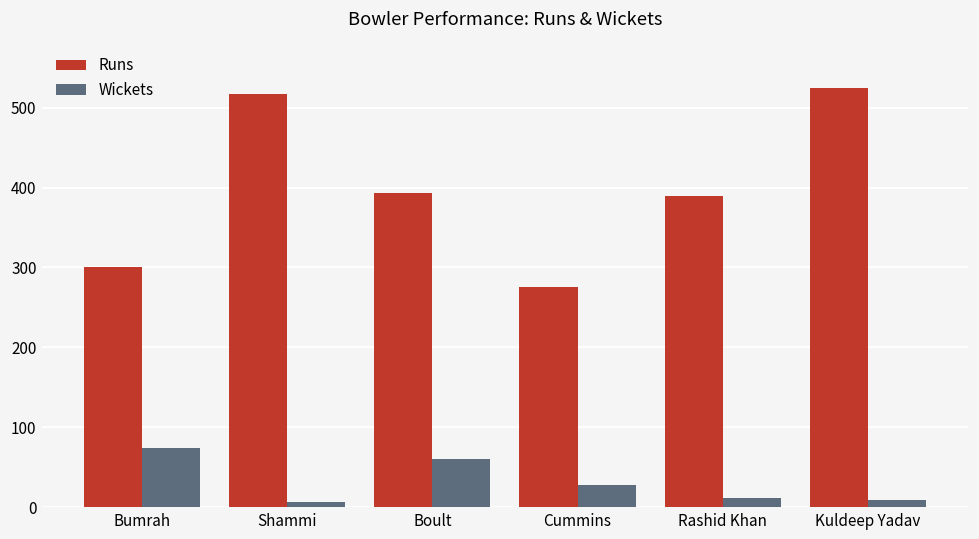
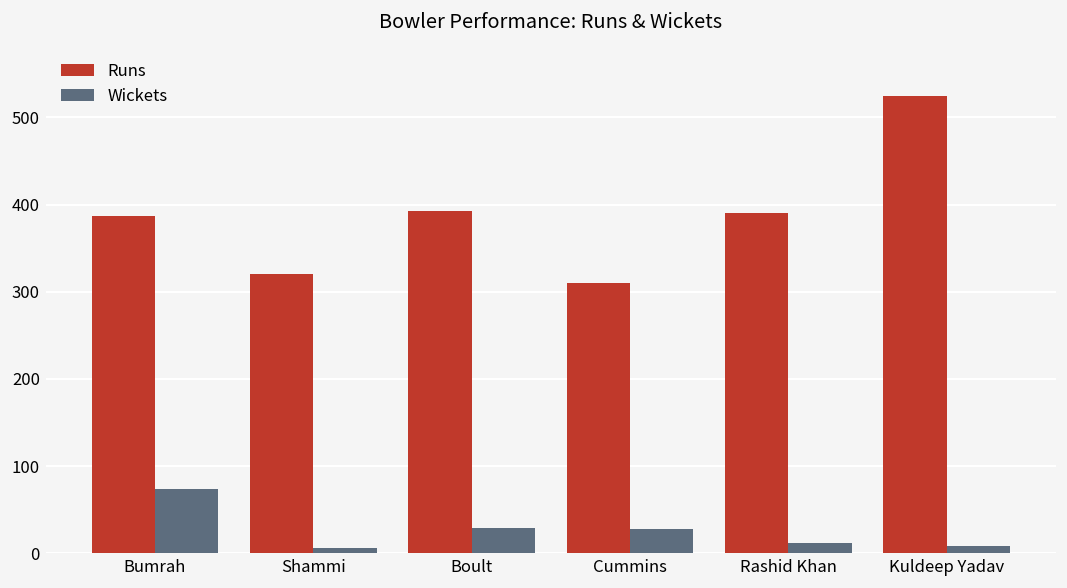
Runs, Bumrah: 300 -> 390
Runs, Shammi: 520 -> 320
Wickets, Boult: 60 -> 30
Runs, Cummins: 280 -> 310
